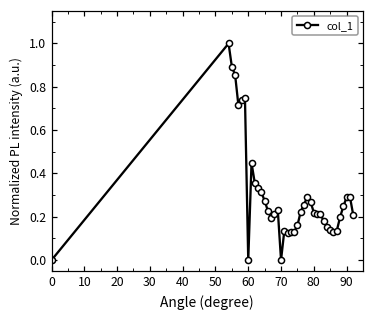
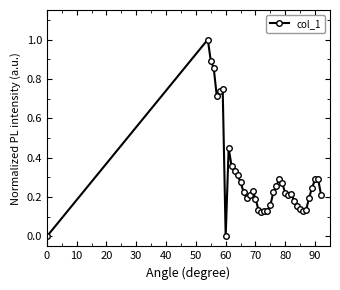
70: 0.00 -> 0.19
